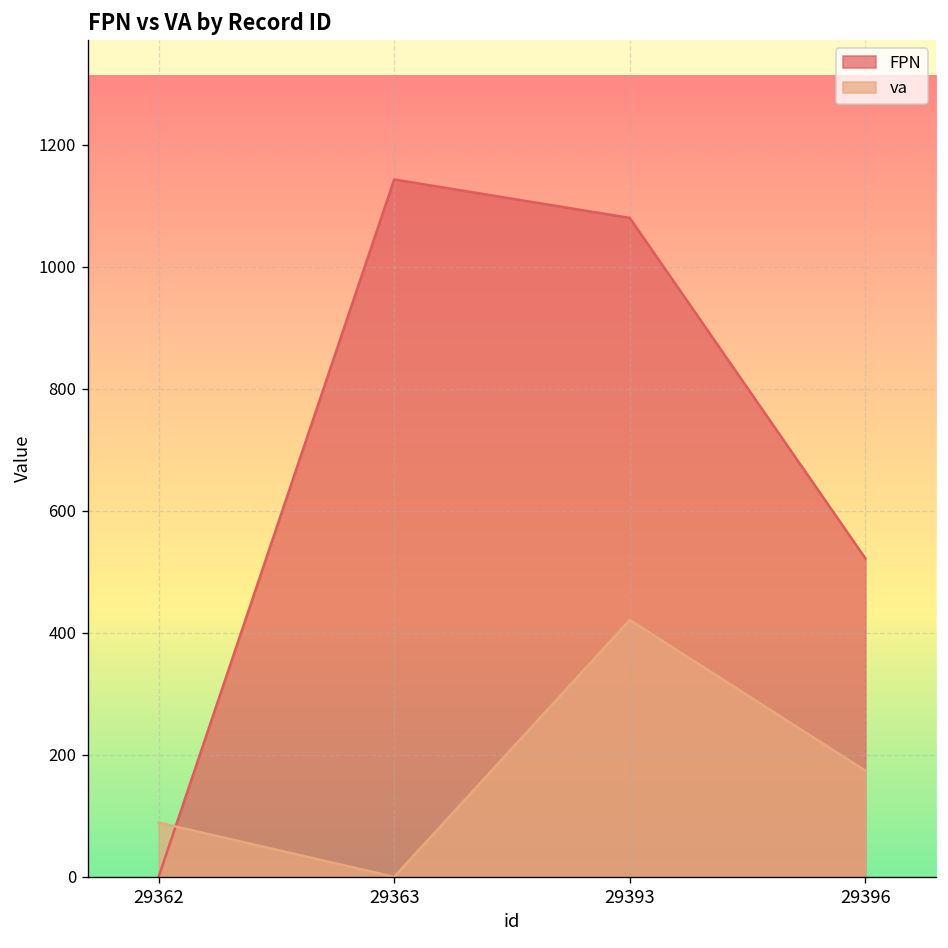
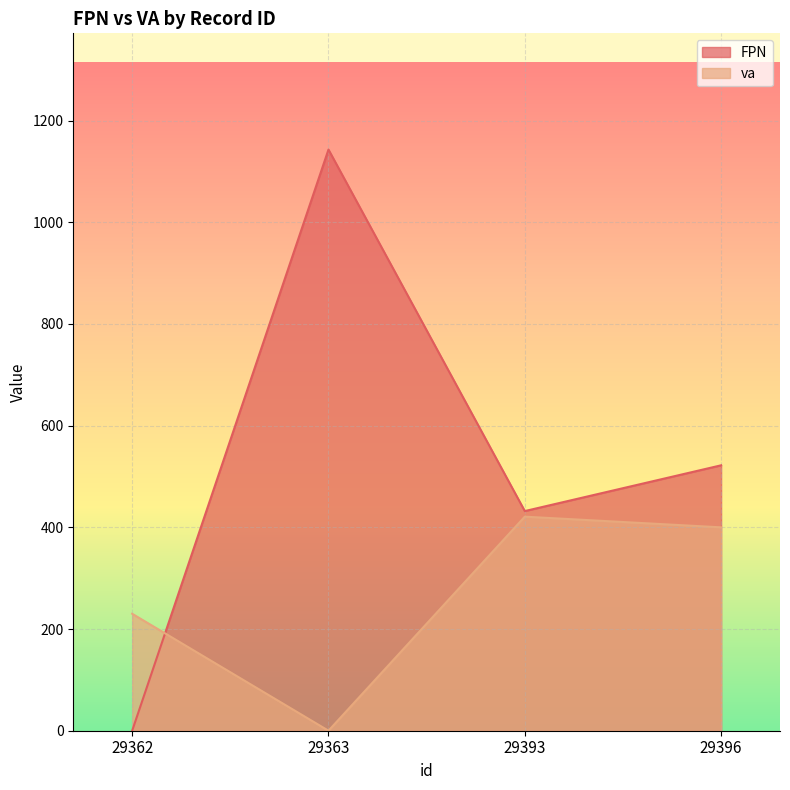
va, 29362: 90 -> 230
FPN, 29393: 1080 -> 430
va, 29396: 170 -> 400
